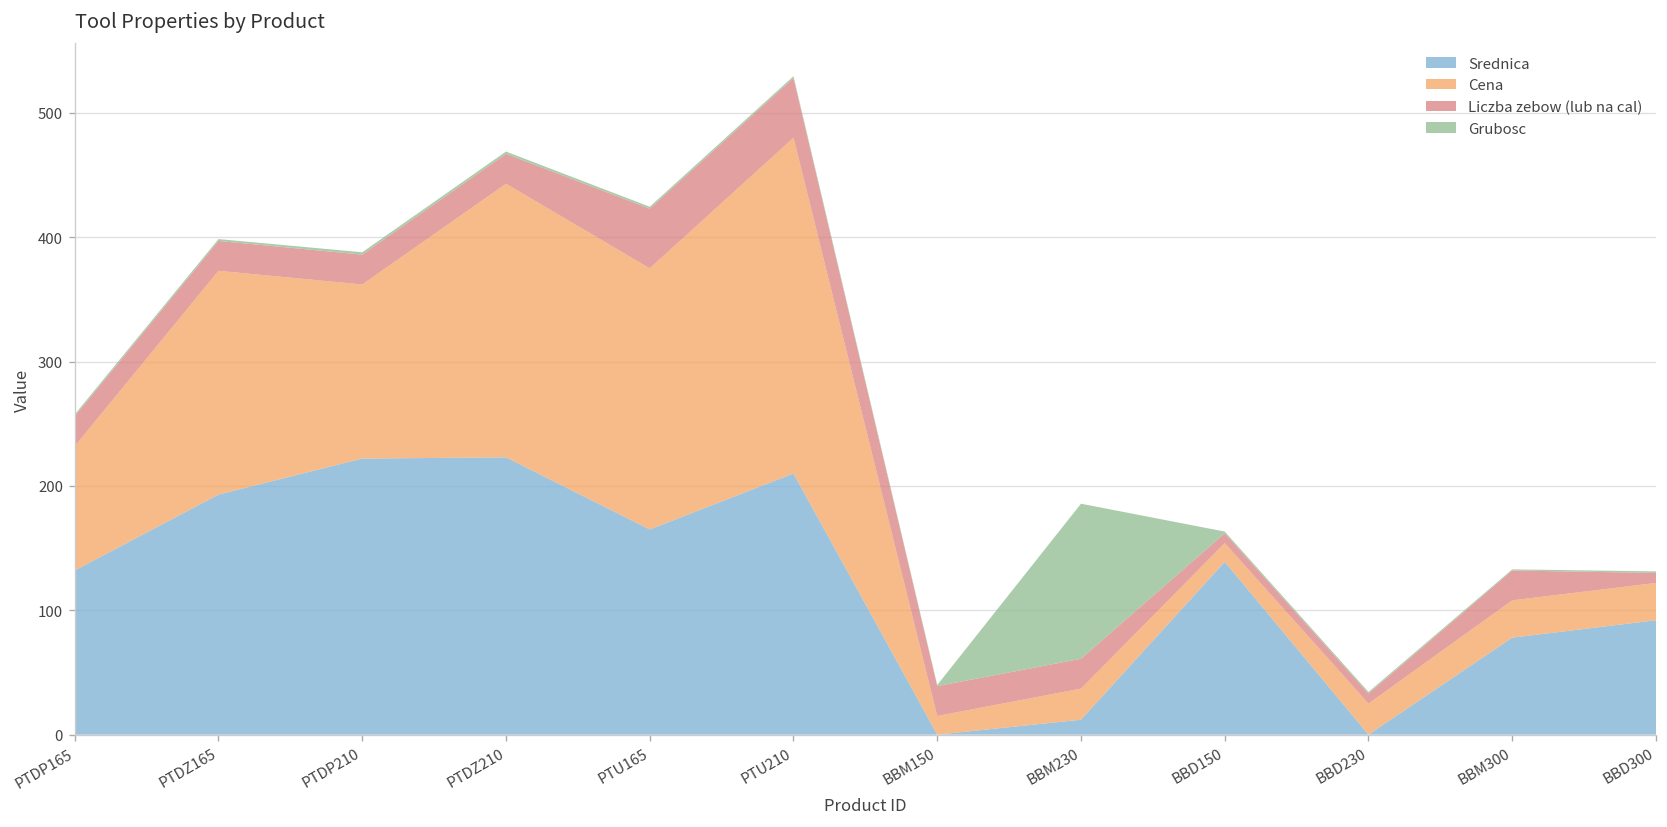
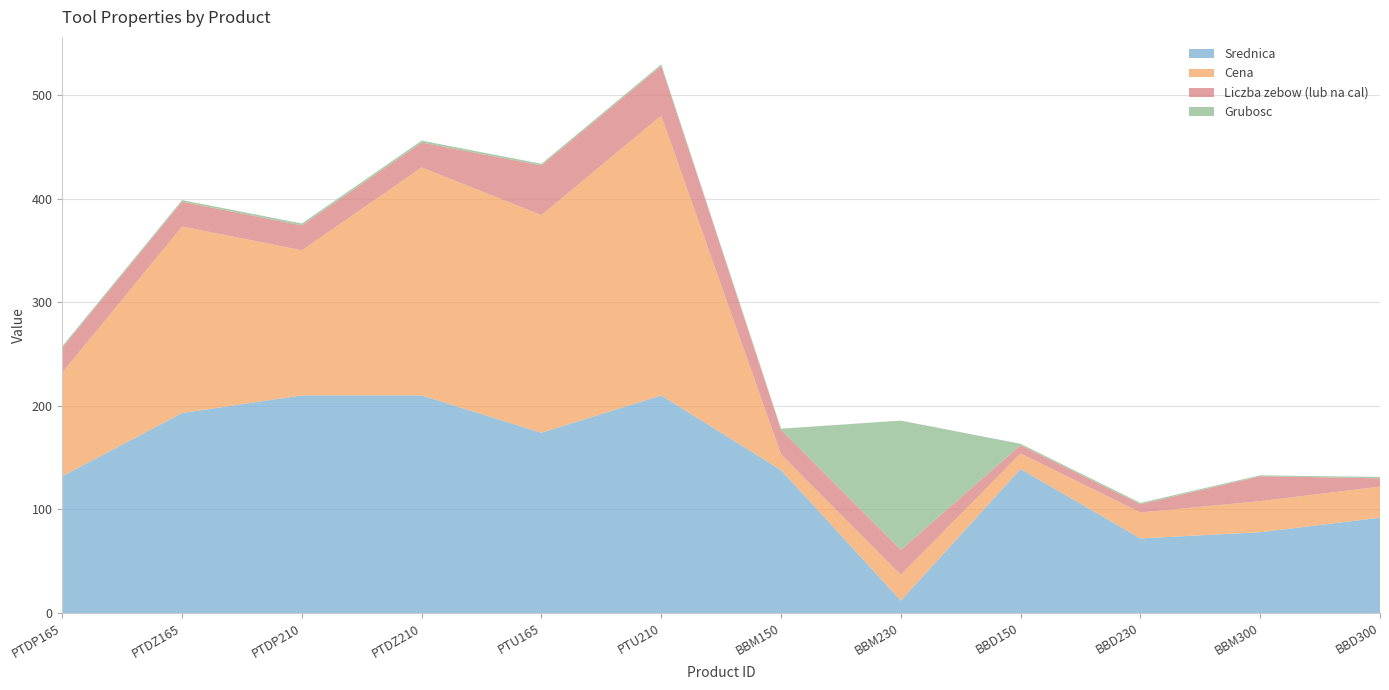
Srednica, PTDP210: 222 -> 210
Srednica, PTDZ210: 223 -> 210
Srednica, PTU165: 165 -> 174
Srednica, BBM150: 0 -> 138
Srednica, BBD230: 0 -> 72
